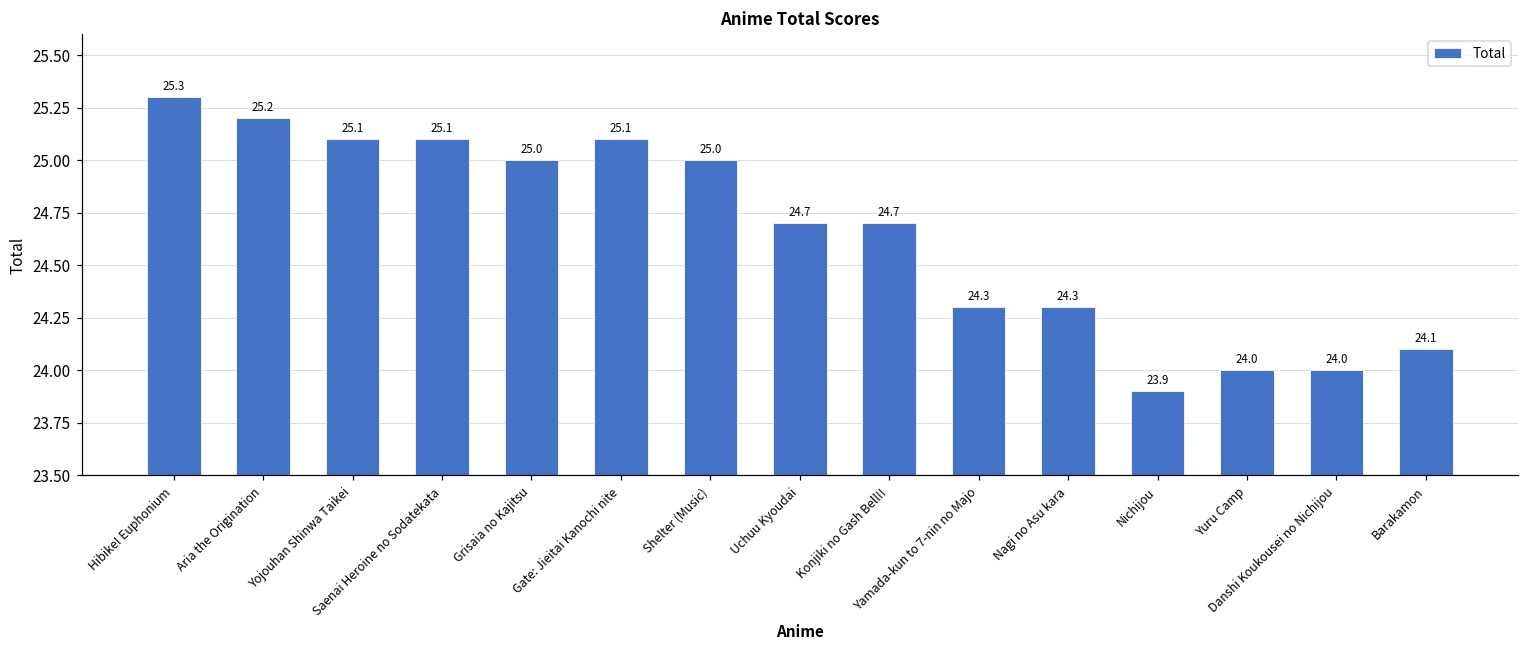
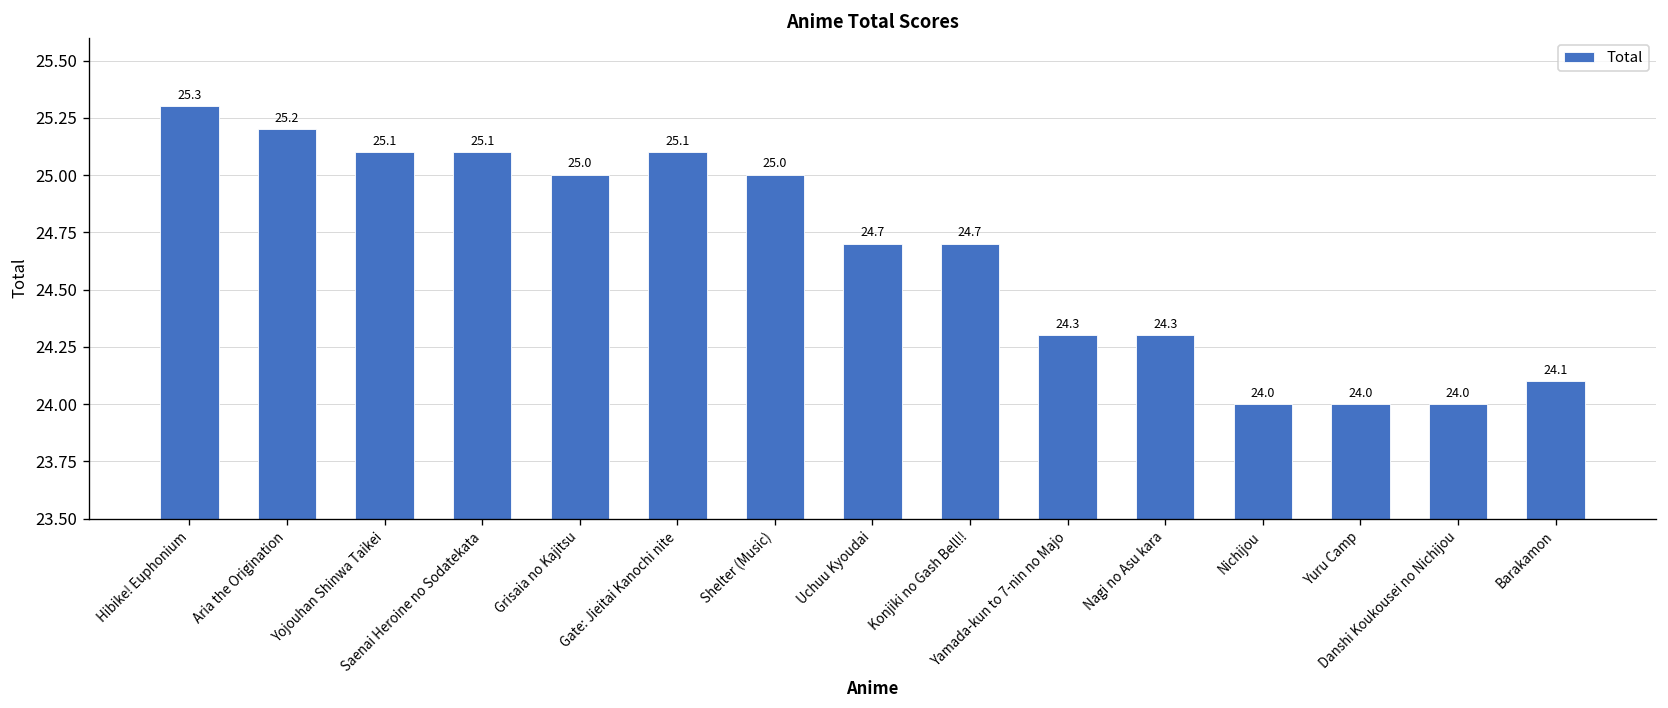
Nichijou: 23.9 -> 24.0
